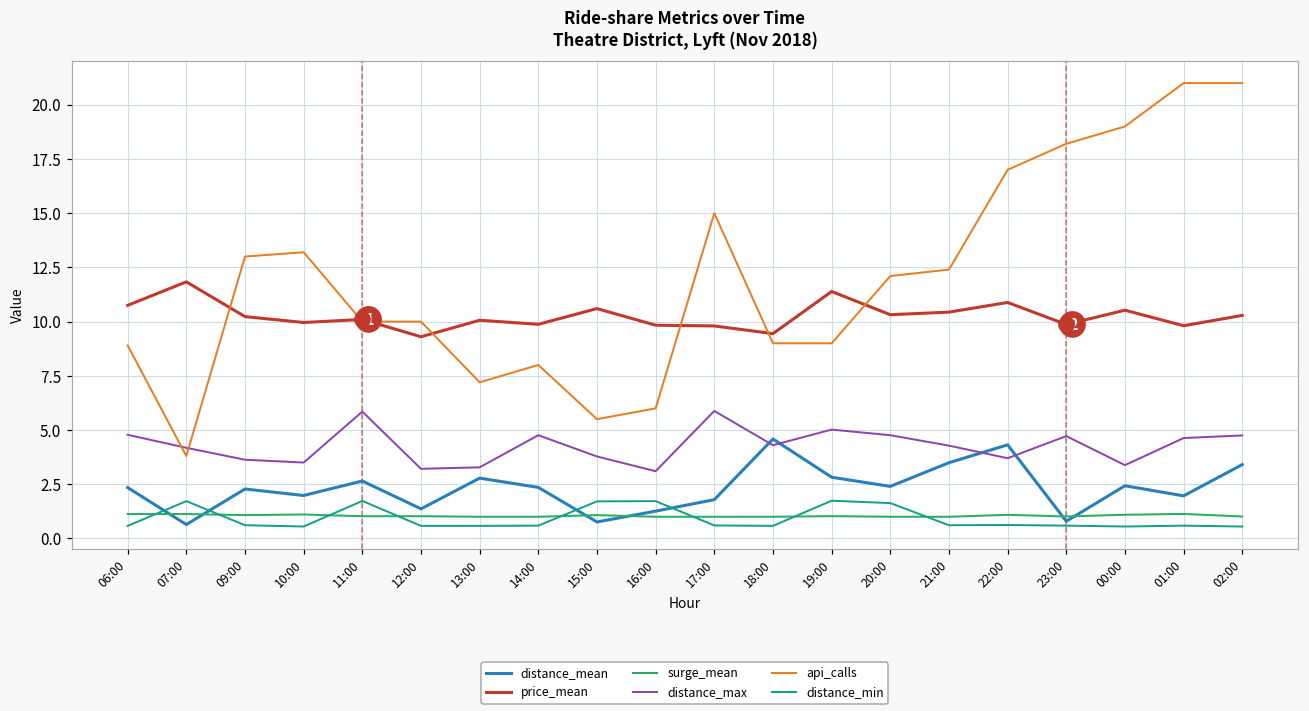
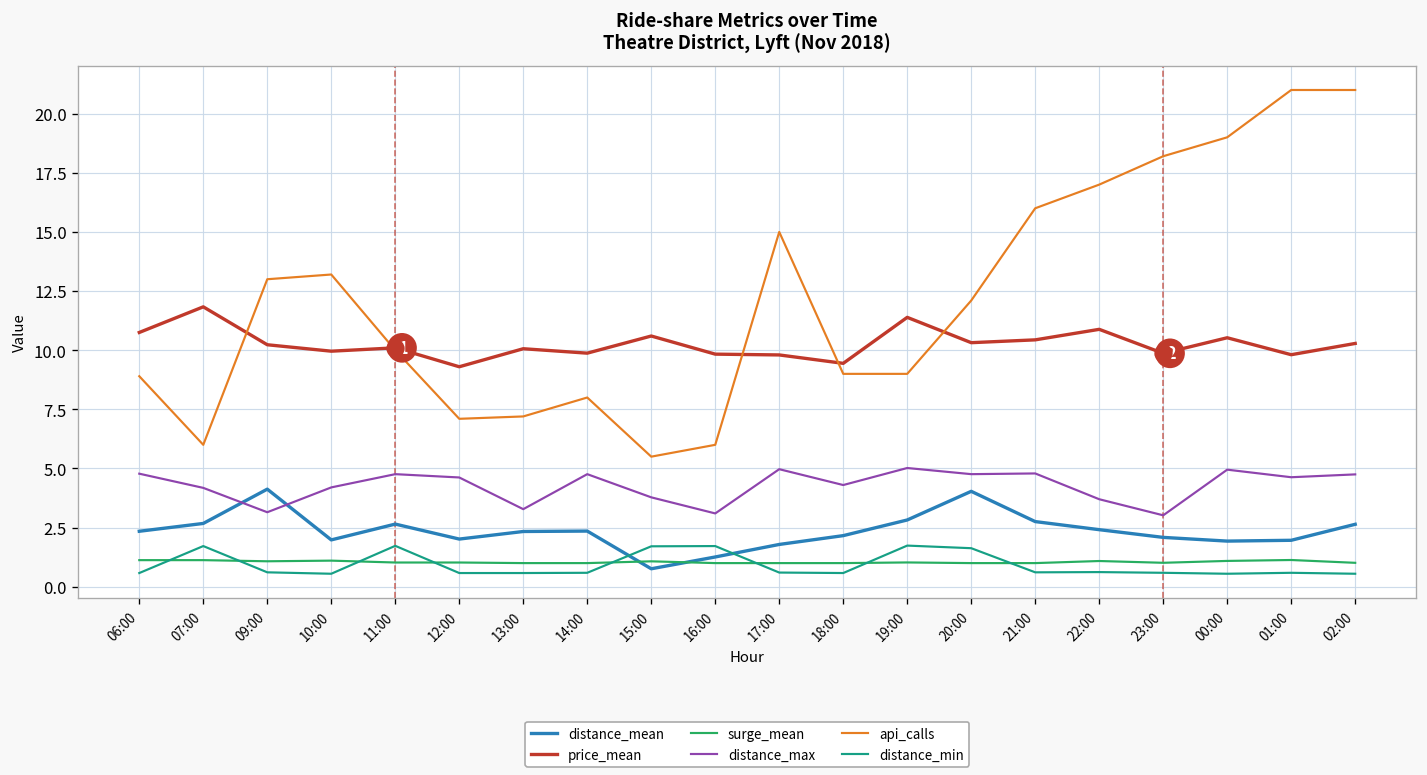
distance_mean, 07:00: 0.6 -> 2.7
api_calls, 07:00: 3.8 -> 6.0
distance_mean, 09:00: 2.3 -> 4.1
distance_max, 09:00: 3.6 -> 3.2
distance_max, 10:00: 3.5 -> 4.2
distance_max, 11:00: 5.9 -> 4.8
distance_mean, 12:00: 1.4 -> 2.0
distance_max, 12:00: 3.2 -> 4.6
api_calls, 12:00: 10.0 -> 7.1
distance_mean, 13:00: 2.8 -> 2.3
distance_max, 17:00: 5.9 -> 5.0
distance_mean, 18:00: 4.6 -> 2.2
distance_mean, 20:00: 2.4 -> 4.0
distance_mean, 21:00: 3.5 -> 2.8
distance_max, 21:00: 4.3 -> 4.8
api_calls, 21:00: 12.4 -> 16.0
distance_mean, 22:00: 4.3 -> 2.4
distance_mean, 23:00: 0.8 -> 2.1
distance_max, 23:00: 4.7 -> 3.0
distance_mean, 00:00: 2.4 -> 1.9
distance_max, 00:00: 3.4 -> 5.0
distance_mean, 02:00: 3.4 -> 2.6
